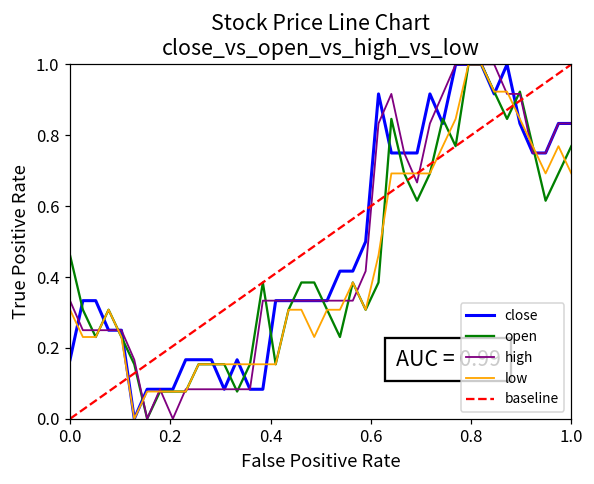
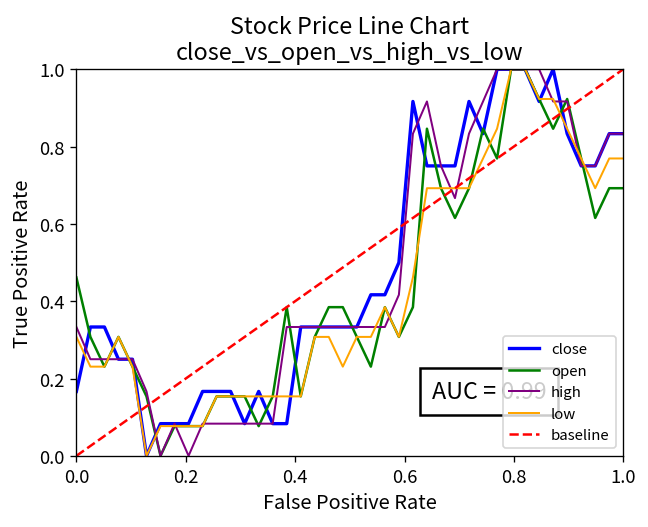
open, 1.0: 0.77 -> 0.69
low, 1.0: 0.69 -> 0.77
